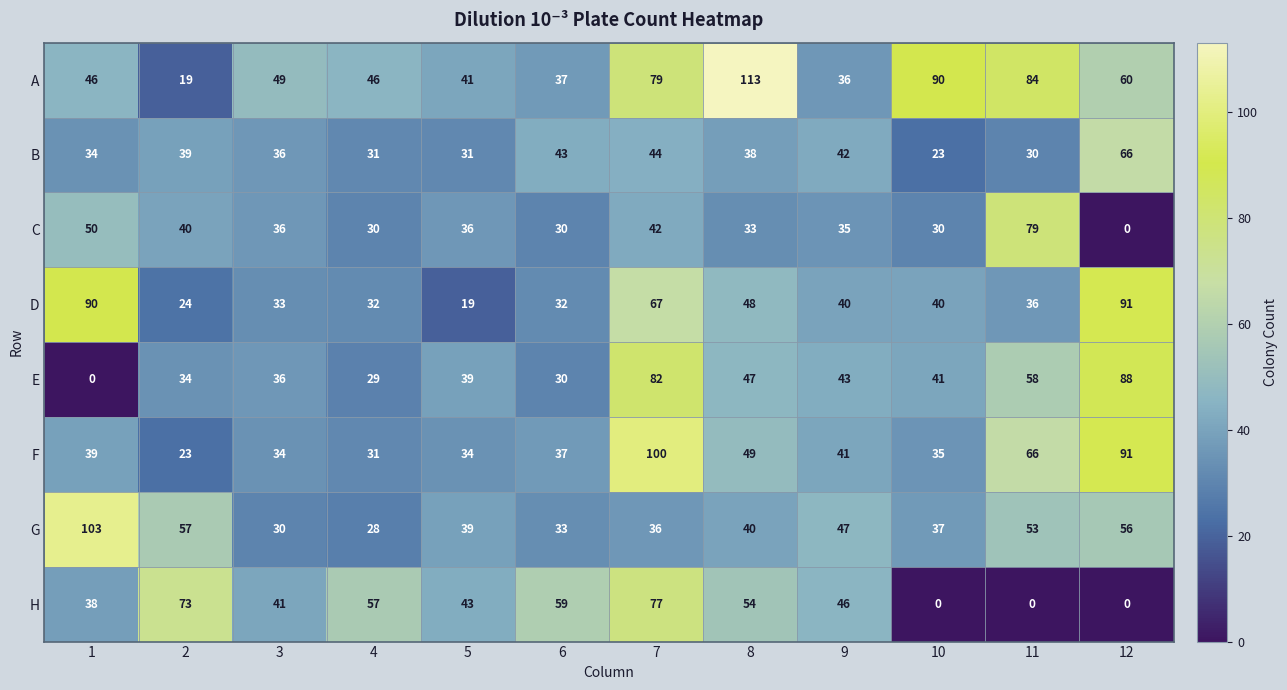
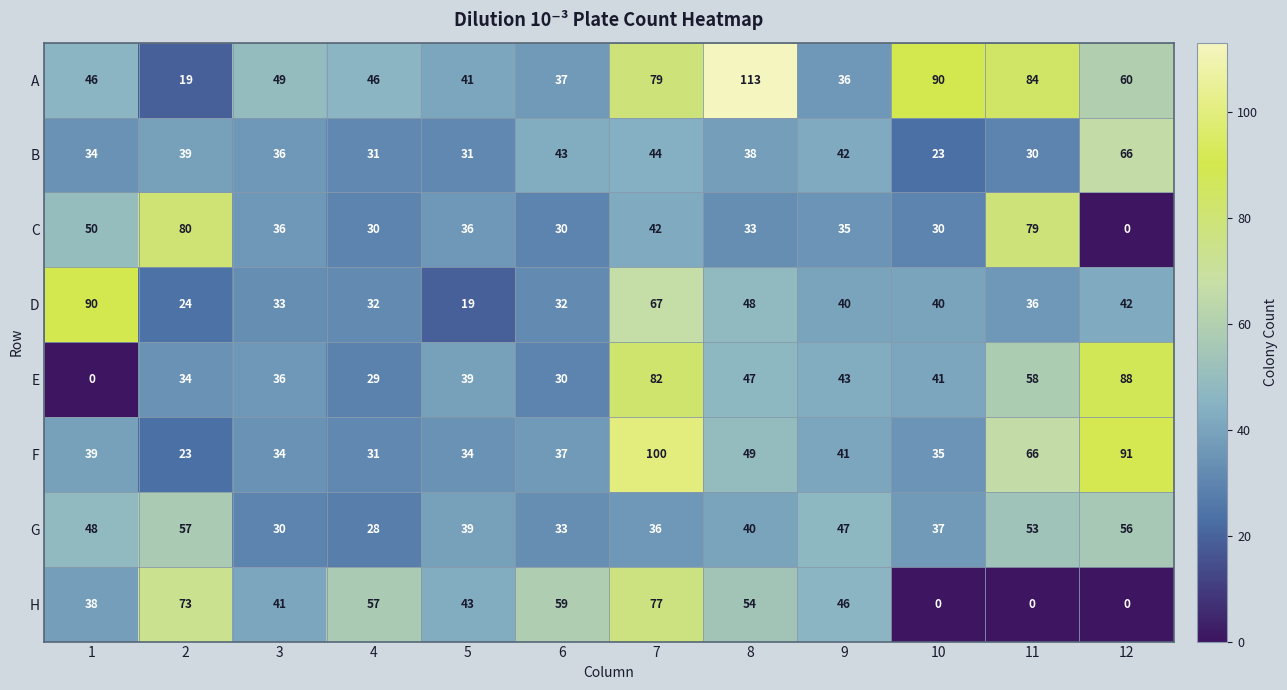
C, 2: 40 -> 80
D, 12: 91 -> 42
G, 1: 103 -> 48
